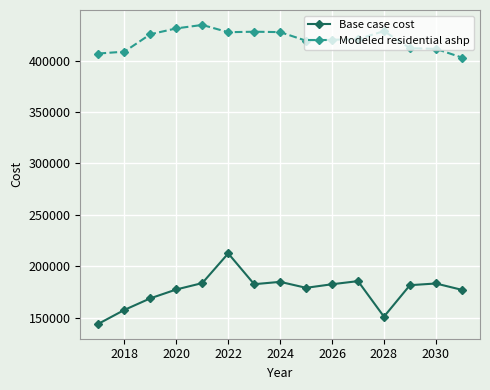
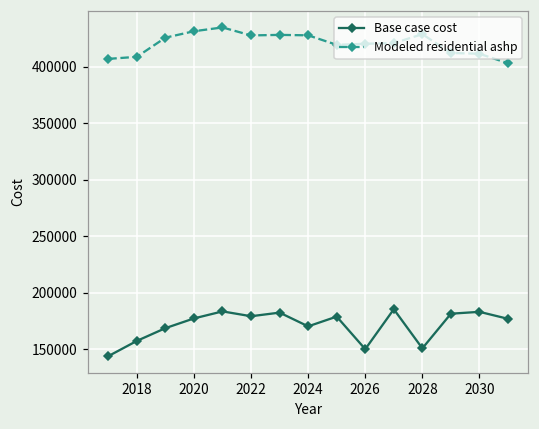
Base case cost, 2022: 212000 -> 179000
Base case cost, 2024: 185000 -> 170000
Base case cost, 2026: 182000 -> 150000
